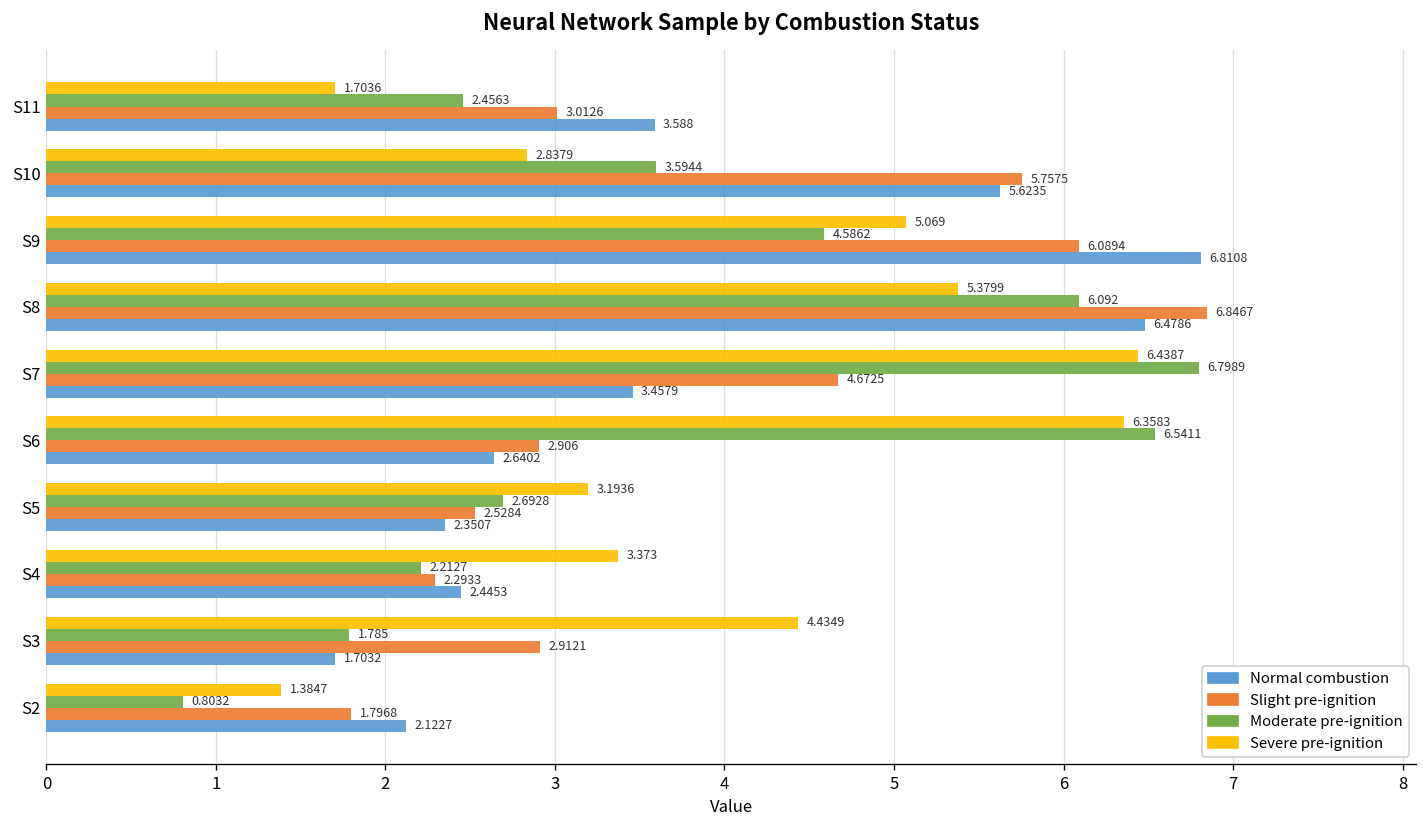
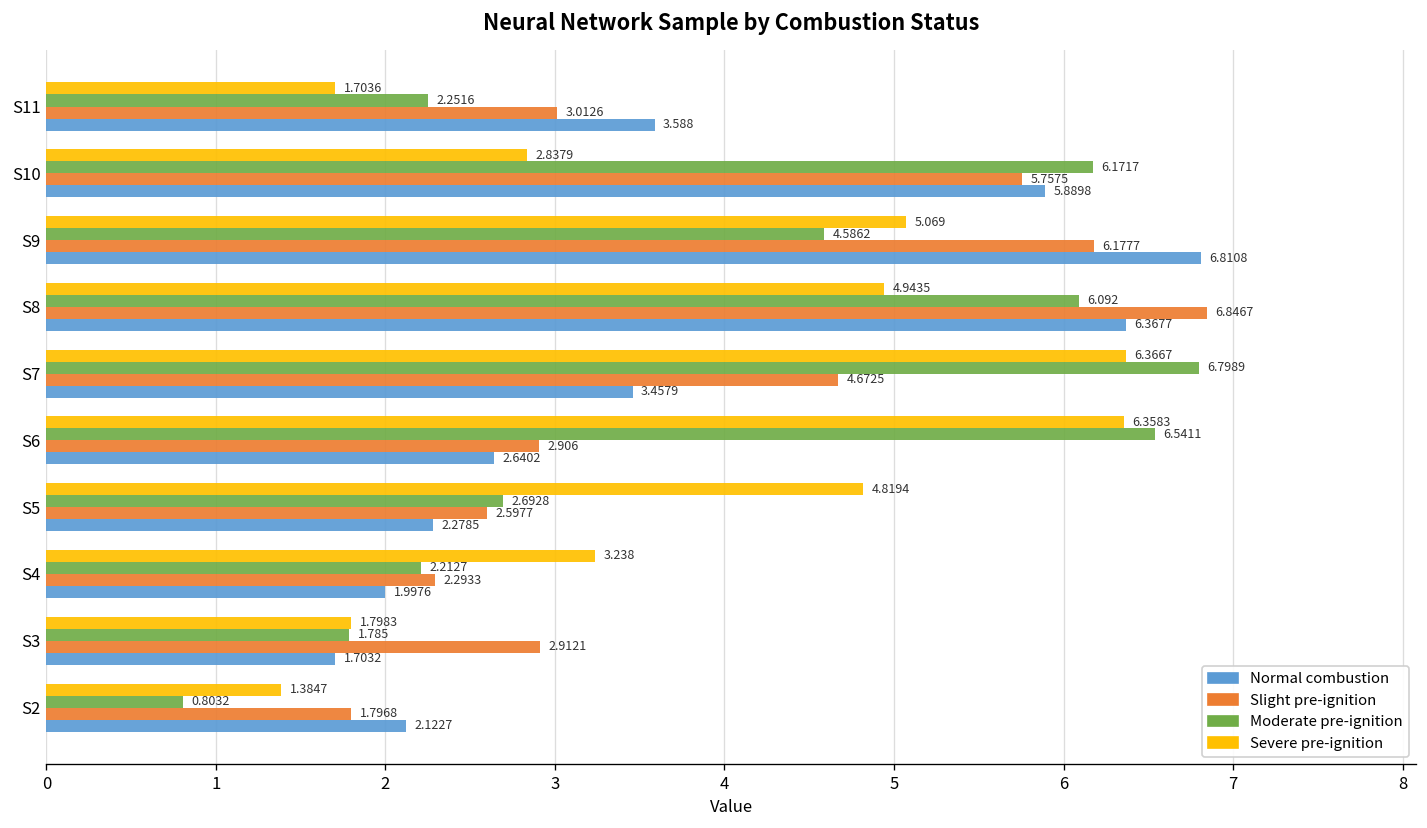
Moderate pre-ignition, S11: 2.4563 -> 2.2516
Moderate pre-ignition, S10: 3.5944 -> 6.1717
Normal combustion, S10: 5.6235 -> 5.8898
Slight pre-ignition, S9: 6.0894 -> 6.1777
Severe pre-ignition, S8: 5.3799 -> 4.9435
Normal combustion, S8: 6.4786 -> 6.3677
Severe pre-ignition, S7: 6.4387 -> 6.3667
Severe pre-ignition, S5: 3.1936 -> 4.8194
Slight pre-ignition, S5: 2.5284 -> 2.5977
Normal combustion, S5: 2.3507 -> 2.2785
Severe pre-ignition, S4: 3.373 -> 3.238
Normal combustion, S4: 2.4453 -> 1.9976
Severe pre-ignition, S3: 4.4349 -> 1.7983
